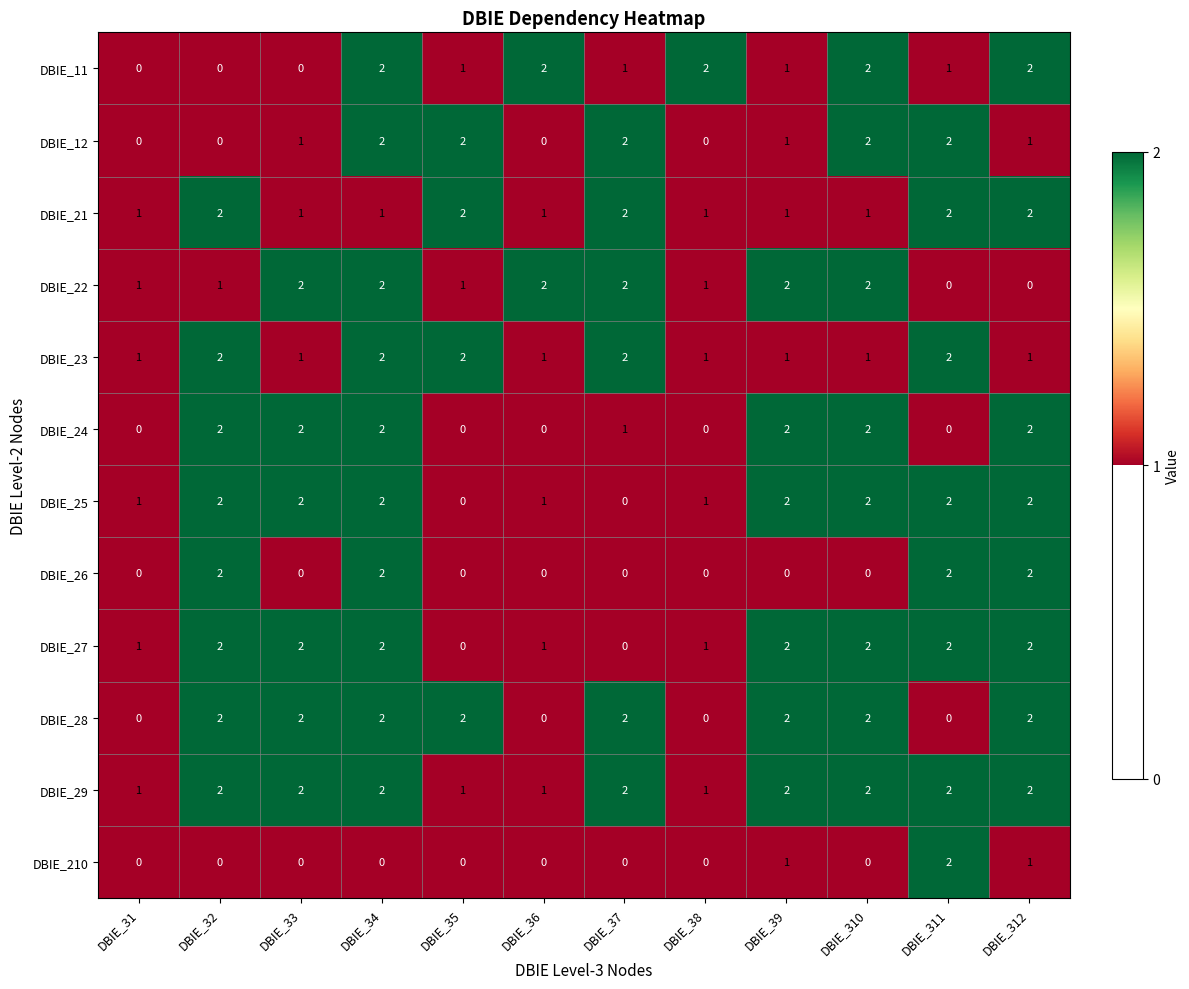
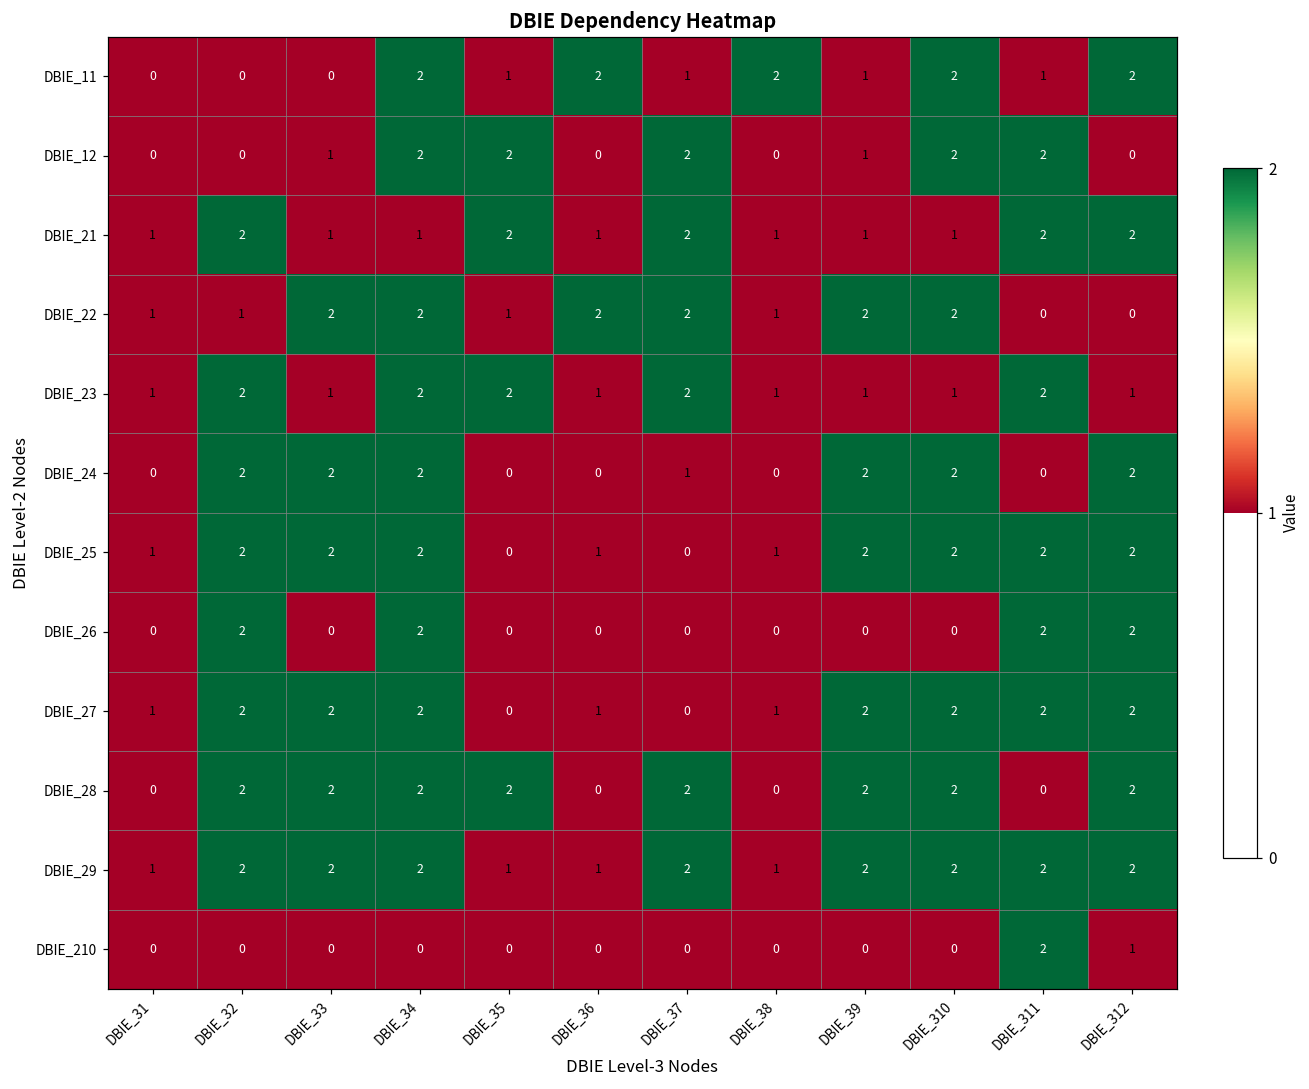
DBIE_12, DBIE_312: 1 -> 0
DBIE_210, DBIE_39: 1 -> 0
